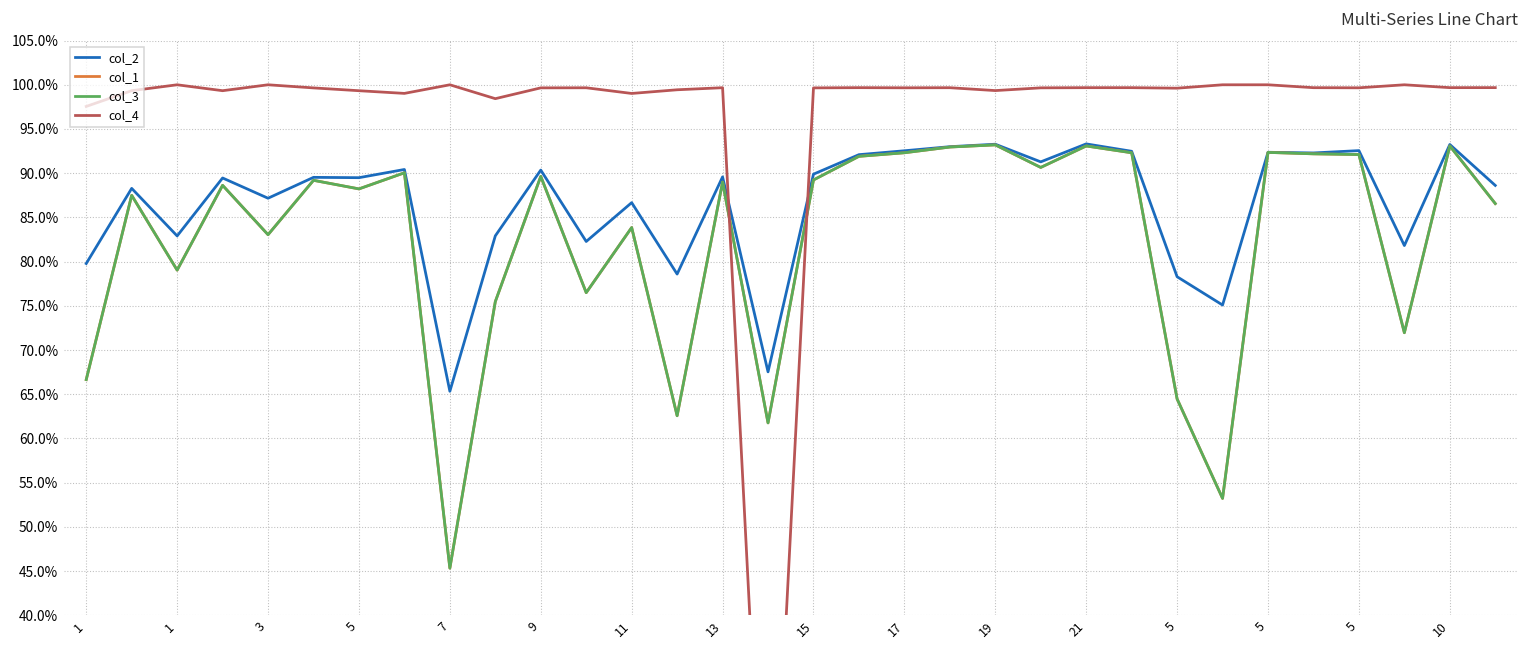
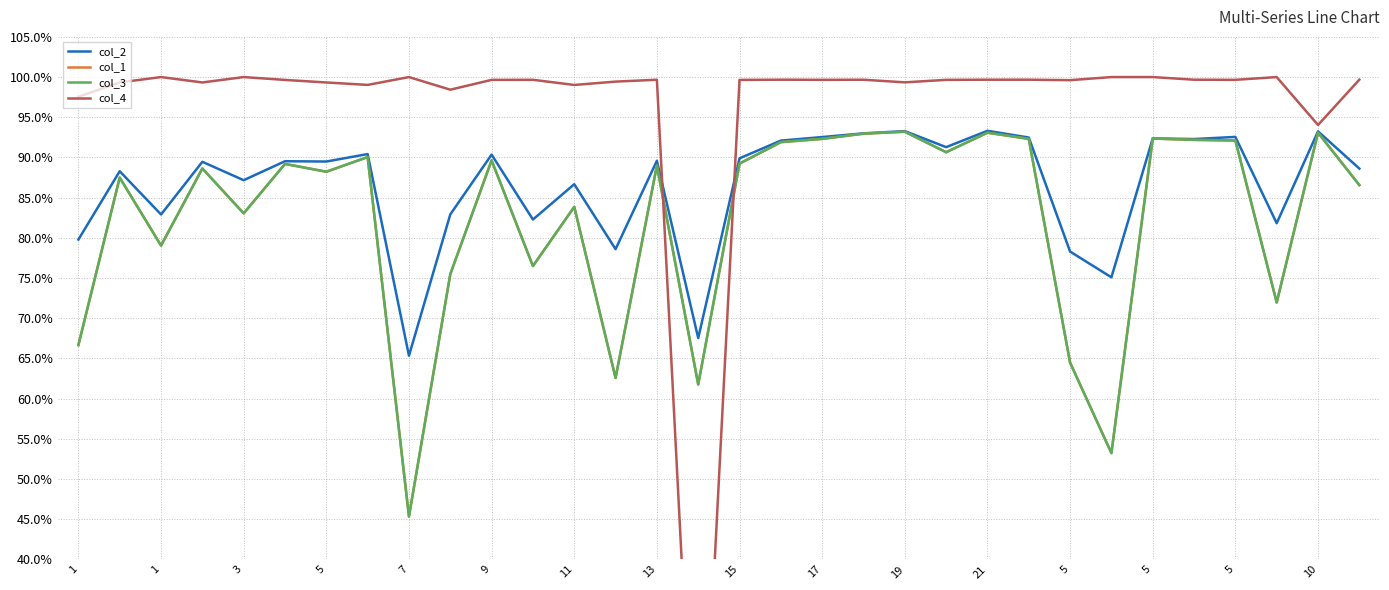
col_4, 10: 100% -> 94%
